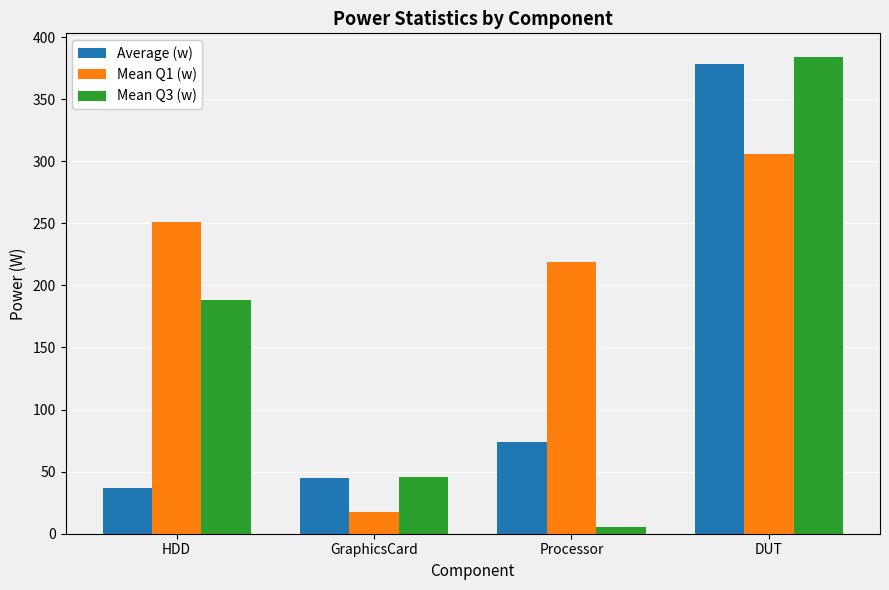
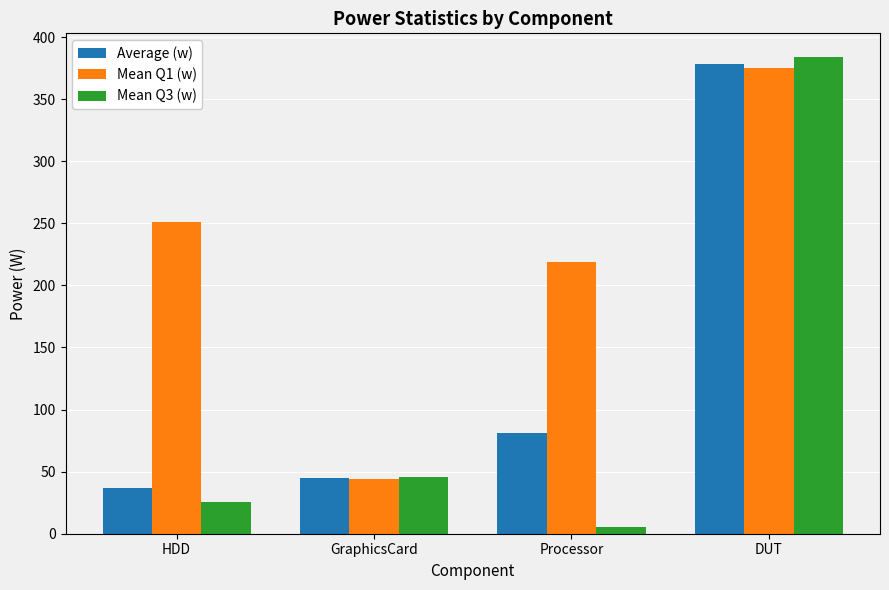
Mean Q3 (w), HDD: 188 -> 25
Mean Q1 (w), GraphicsCard: 18 -> 44
Average (w), Processor: 74 -> 81
Mean Q1 (w), DUT: 306 -> 376
